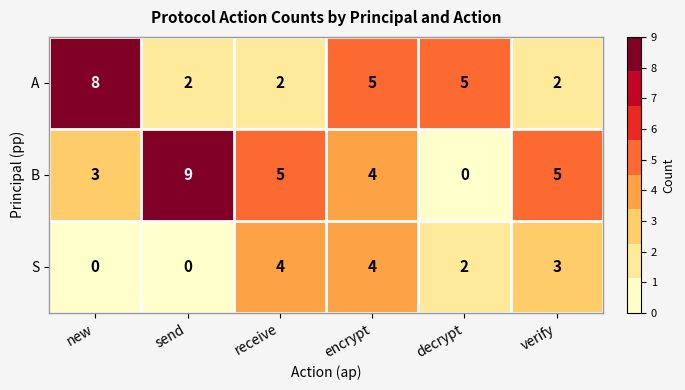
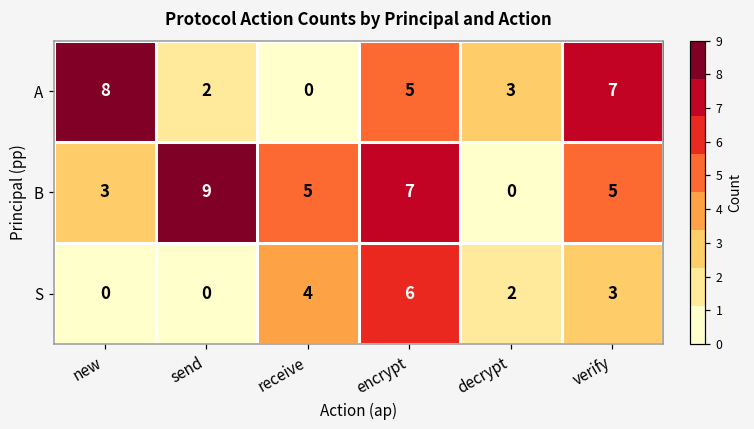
A, receive: 2 -> 0
A, decrypt: 5 -> 3
A, verify: 2 -> 7
B, encrypt: 4 -> 7
S, encrypt: 4 -> 6
